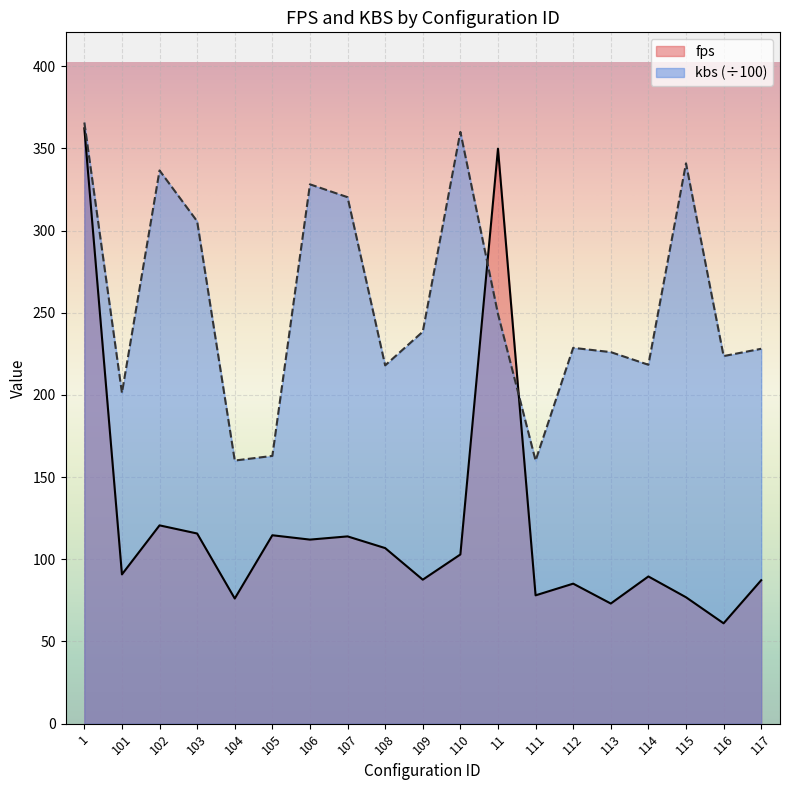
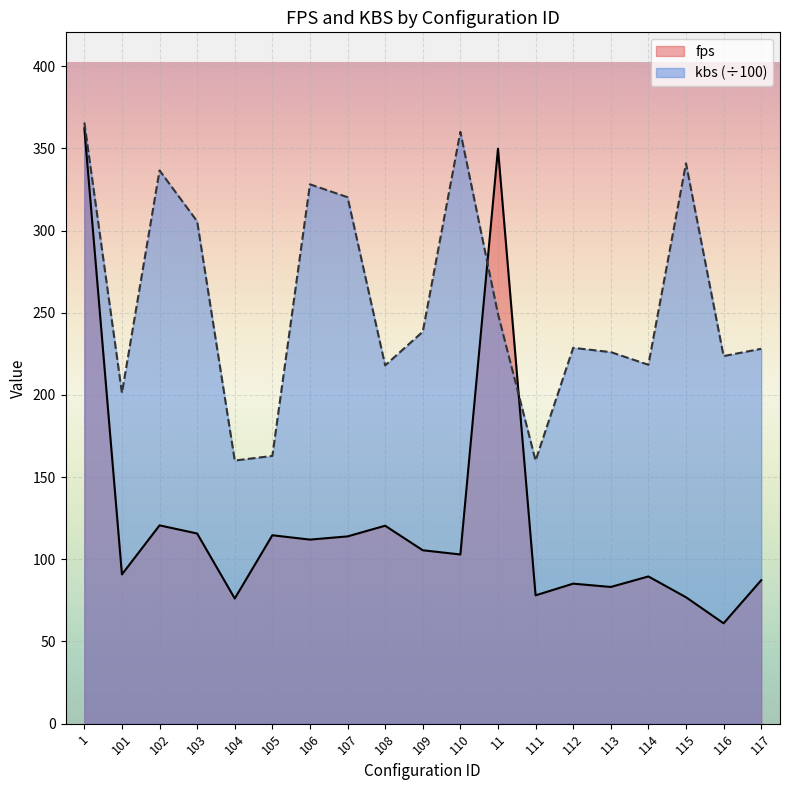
fps, 108: 107 -> 120
fps, 109: 88 -> 105
fps, 113: 73 -> 83
